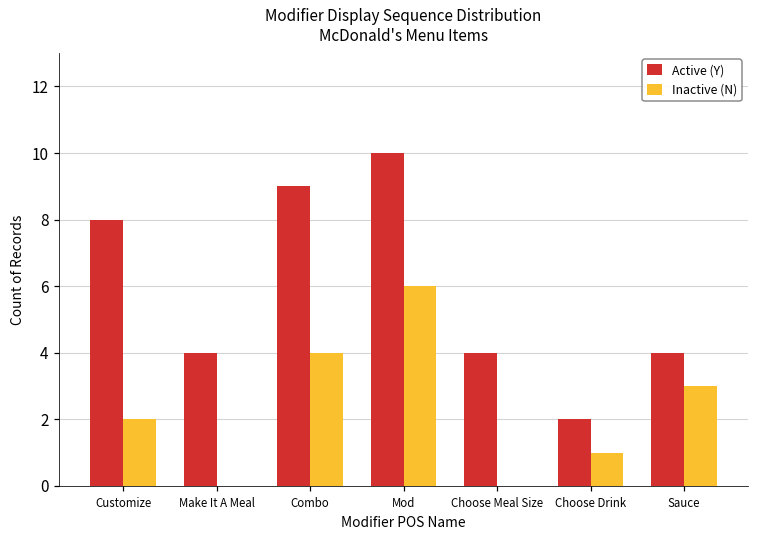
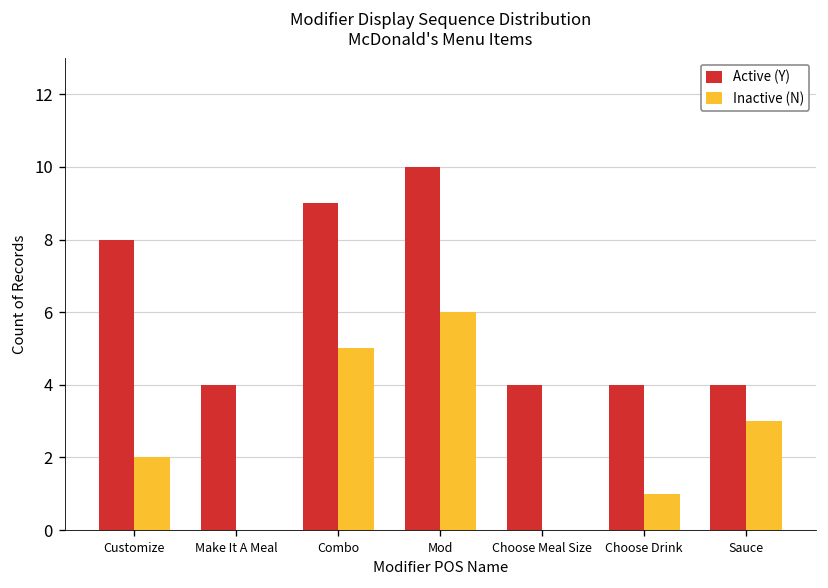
Inactive (N), Combo: 4 -> 5
Active (Y), Choose Drink: 2 -> 4
